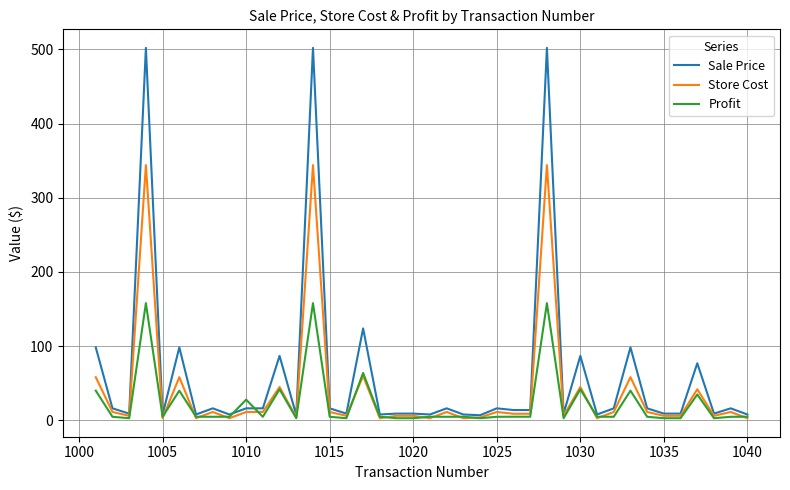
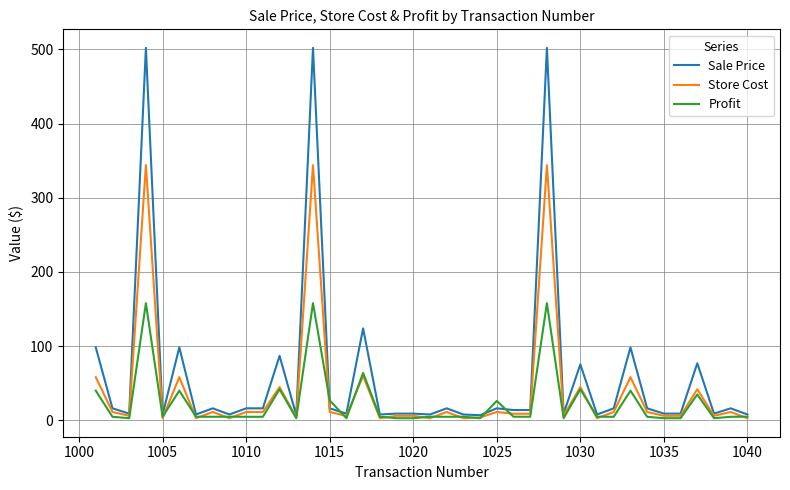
Profit, 1010: 30 -> 0
Profit, 1015: 0 -> 30
Profit, 1025: 0 -> 30
Sale Price, 1030: 90 -> 80
